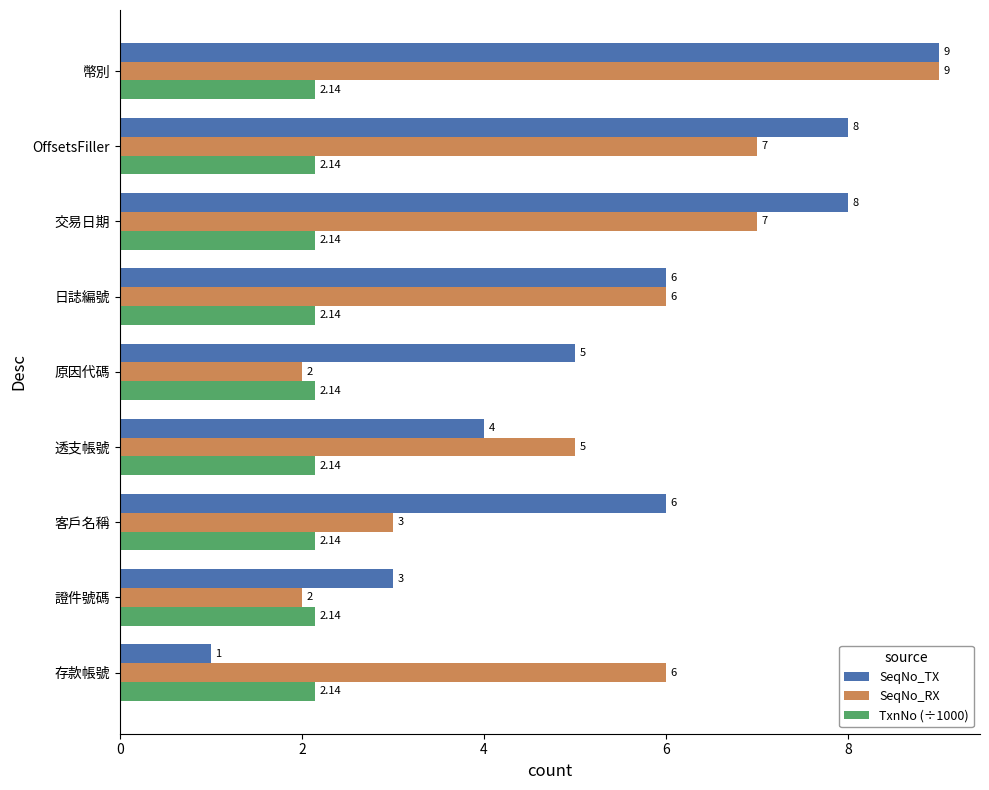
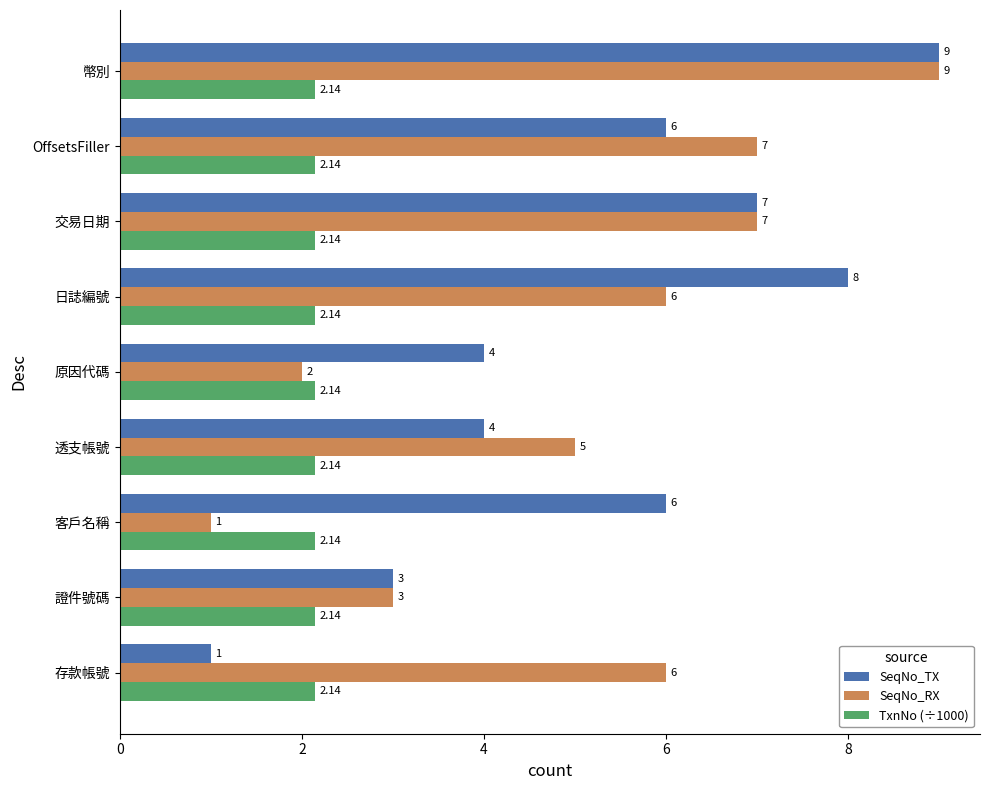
SeqNo_TX, OffsetsFiller: 8 -> 6
SeqNo_TX, 交易日期: 8 -> 7
SeqNo_TX, 日誌編號: 6 -> 8
SeqNo_TX, 原因代碼: 5 -> 4
SeqNo_RX, 客戶名稱: 3 -> 1
SeqNo_RX, 證件號碼: 2 -> 3
